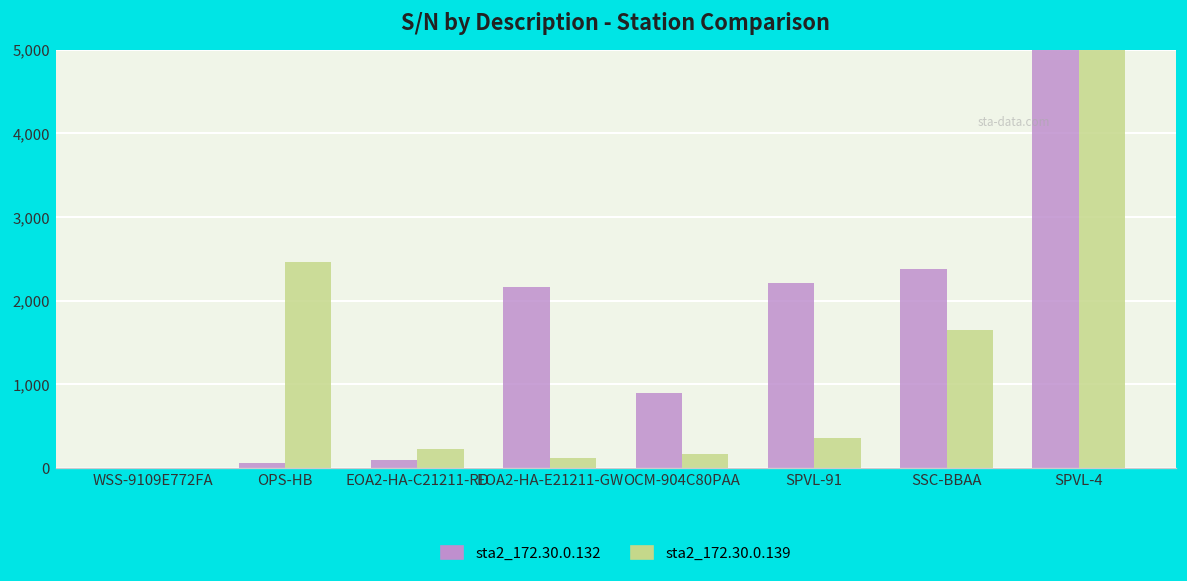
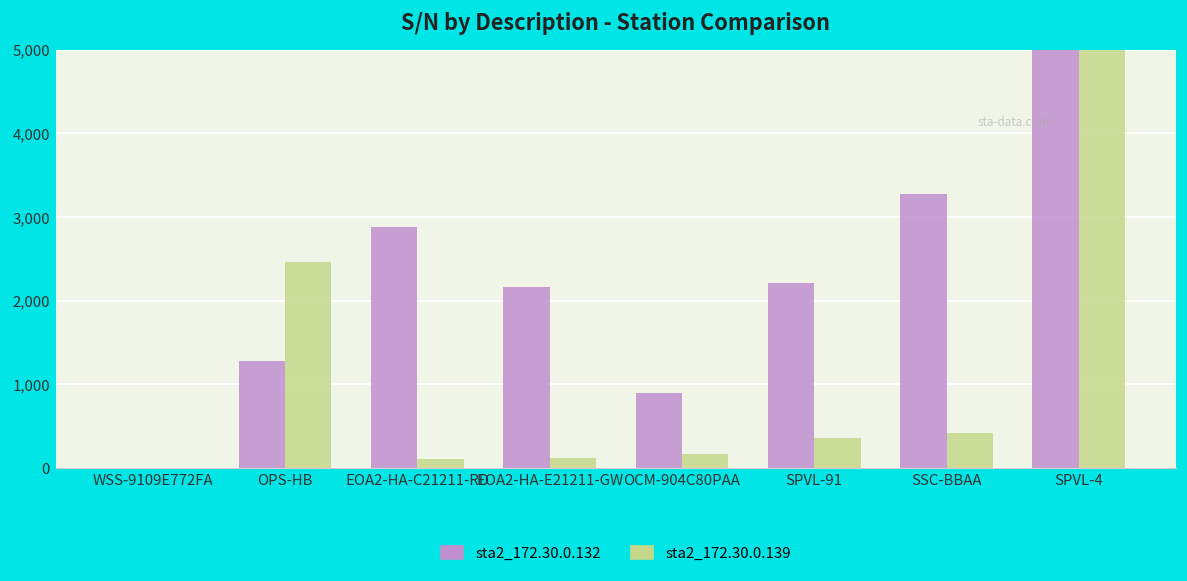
sta2_172.30.0.132, OPS-HB: 100 -> 1,300
sta2_172.30.0.132, EOA2-HA-C21211-RD: 100 -> 2,900
sta2_172.30.0.139, EOA2-HA-C21211-RD: 200 -> 100
sta2_172.30.0.132, SSC-BBAA: 2,400 -> 3,300
sta2_172.30.0.139, SSC-BBAA: 1,700 -> 400
